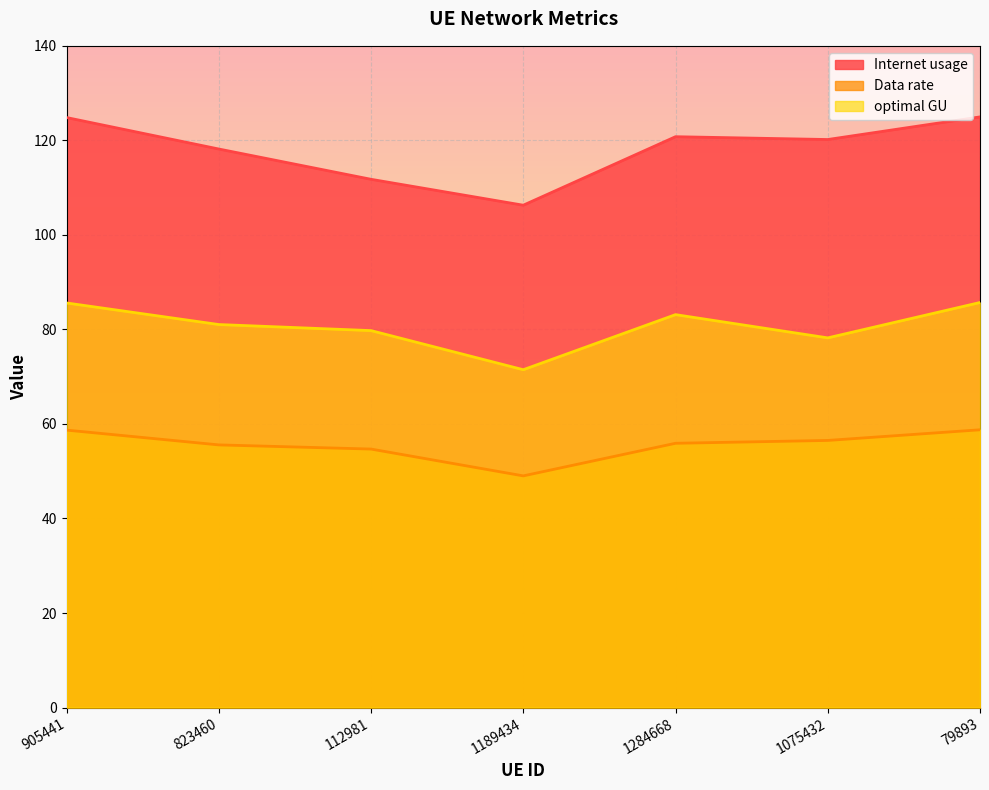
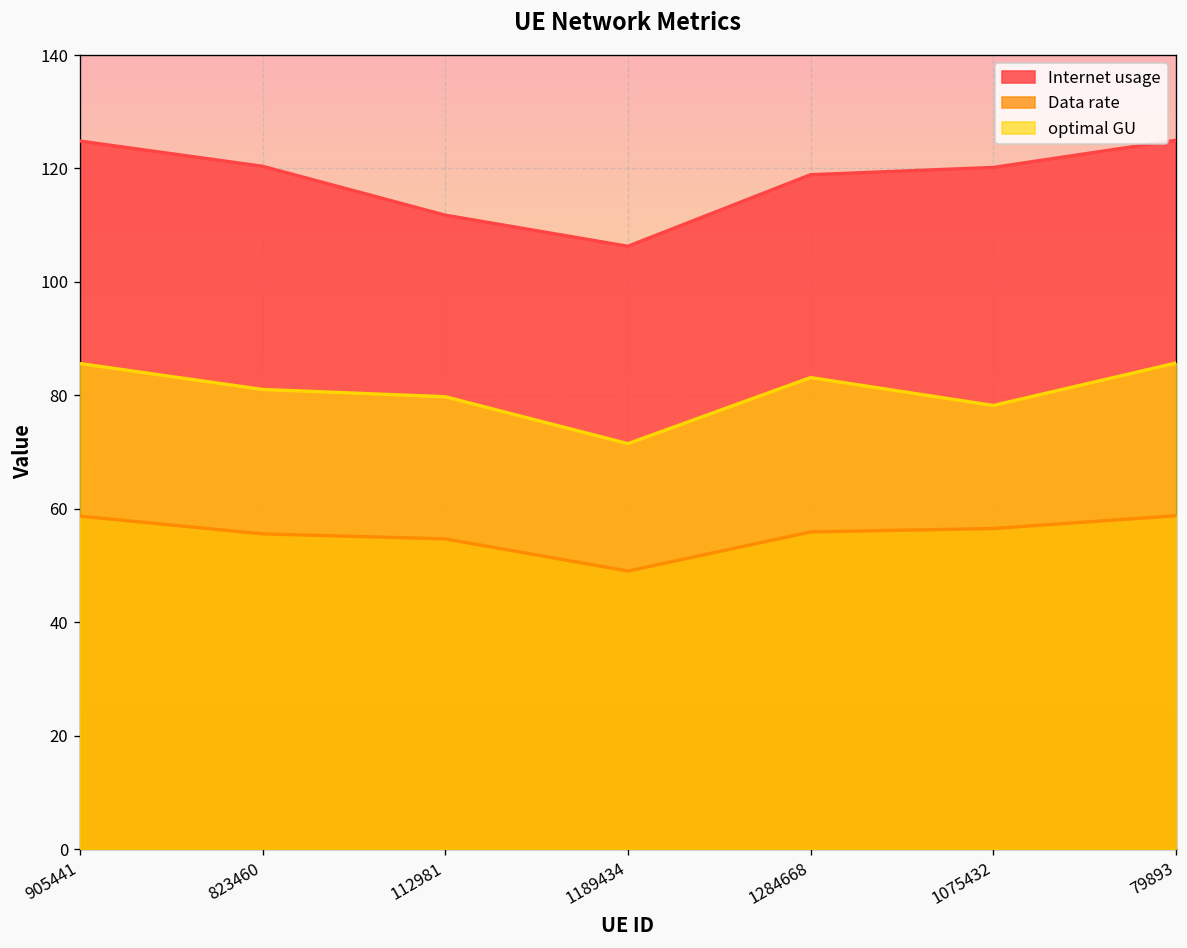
Internet usage, 823460: 118 -> 120
Internet usage, 1284668: 121 -> 119
